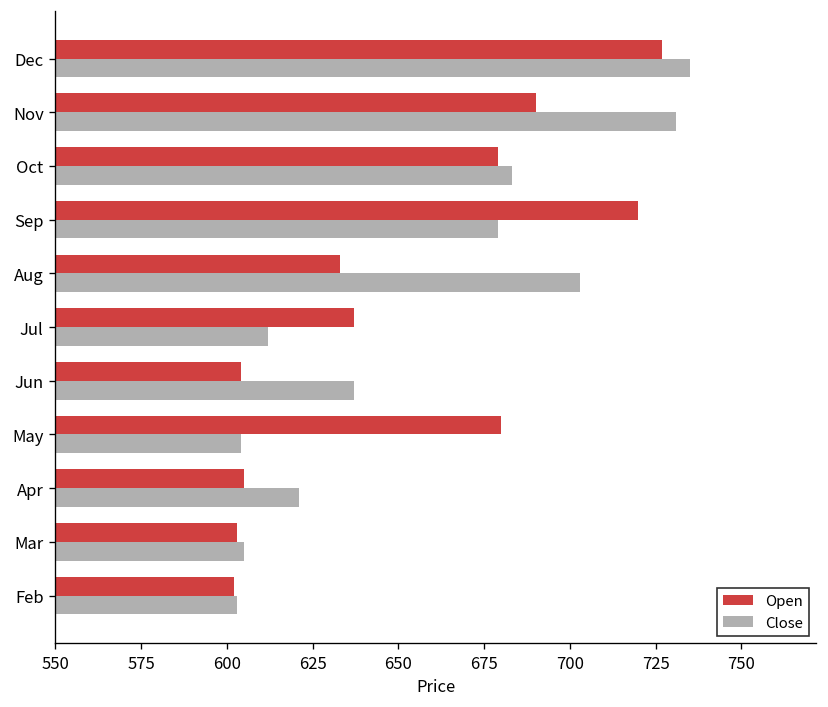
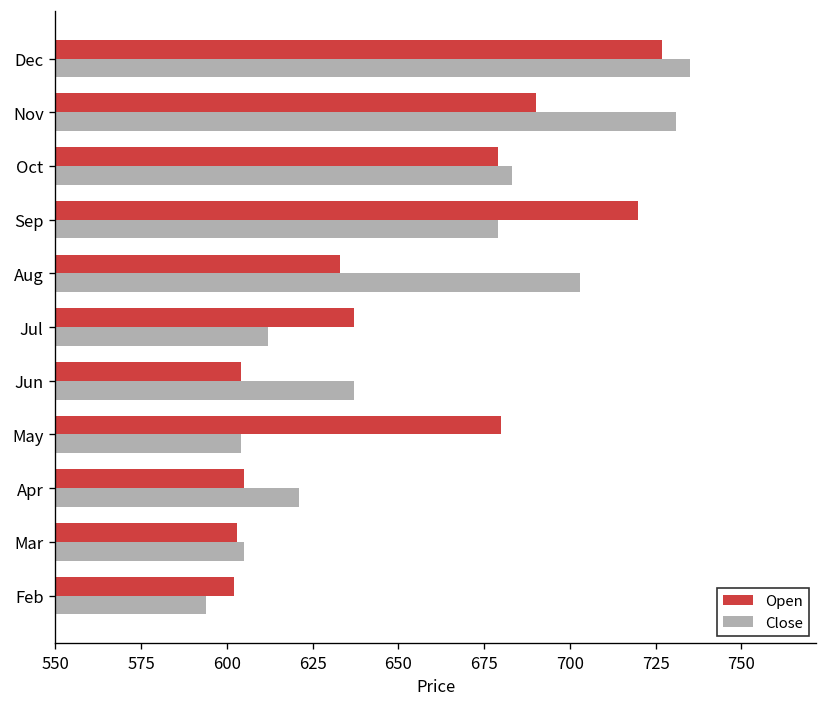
Close, Feb: 603 -> 594
